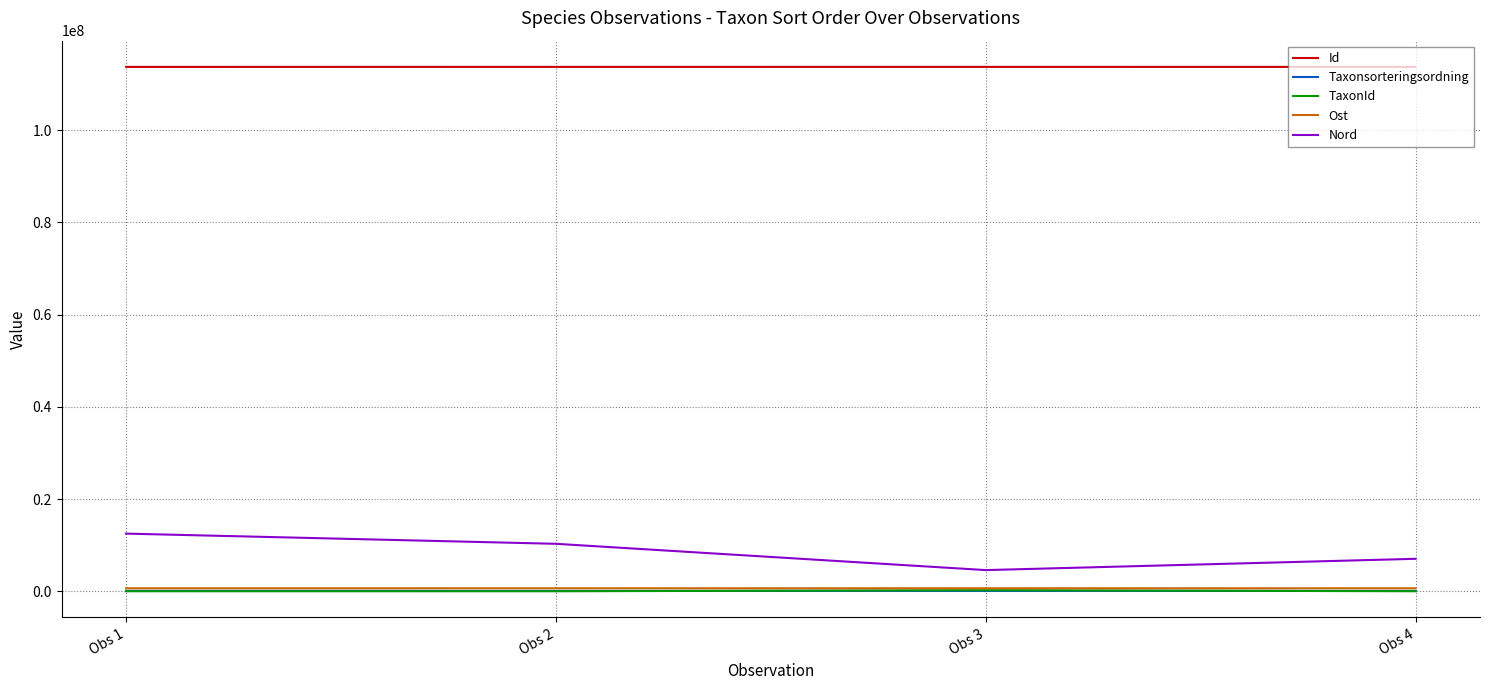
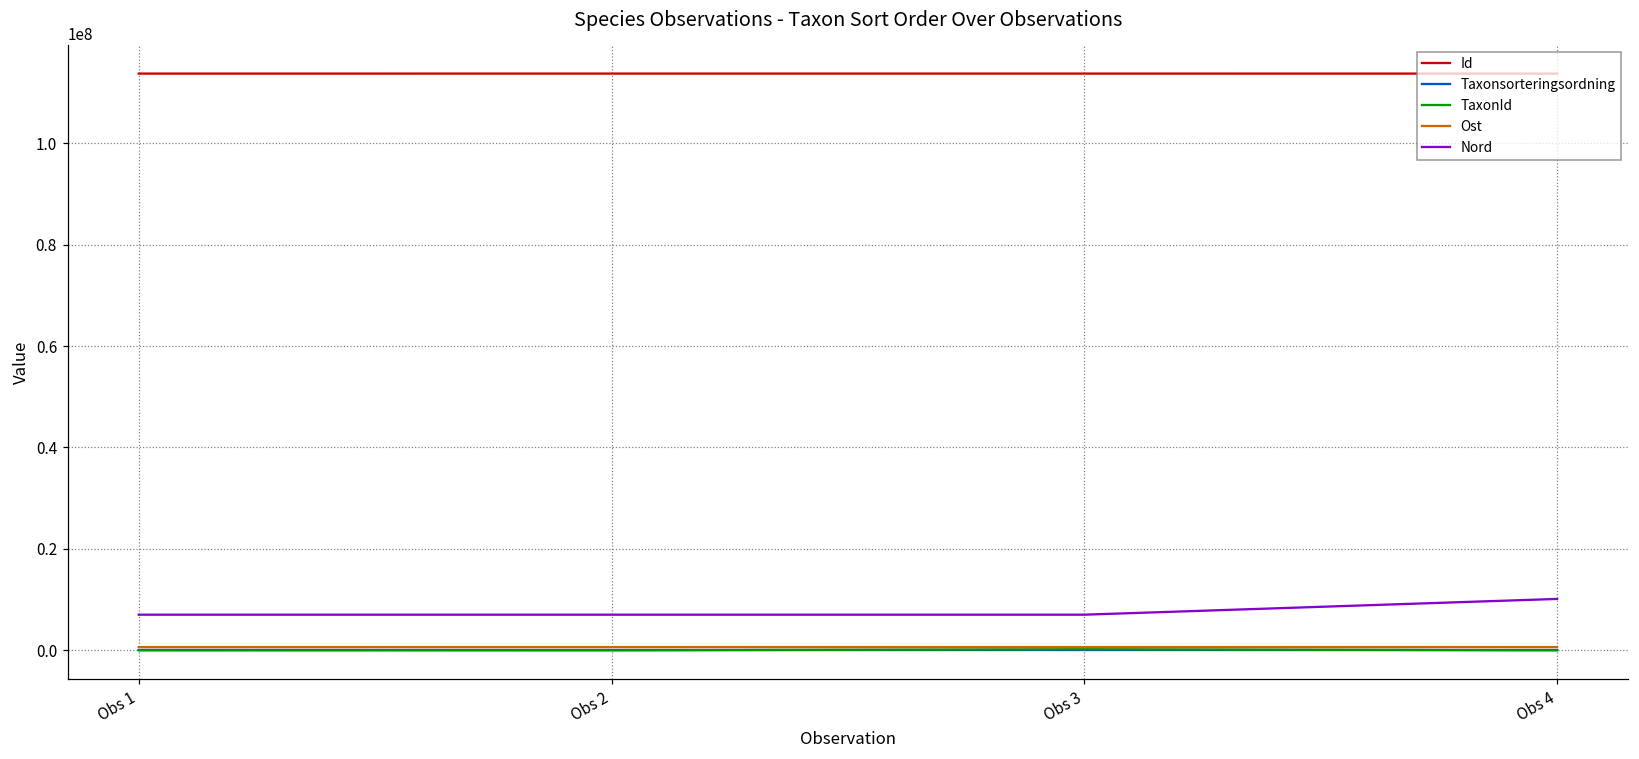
Nord, Obs 1: 13000000 -> 7000000
Nord, Obs 2: 10000000 -> 7000000
Nord, Obs 3: 5000000 -> 7000000
Nord, Obs 4: 7000000 -> 10000000
